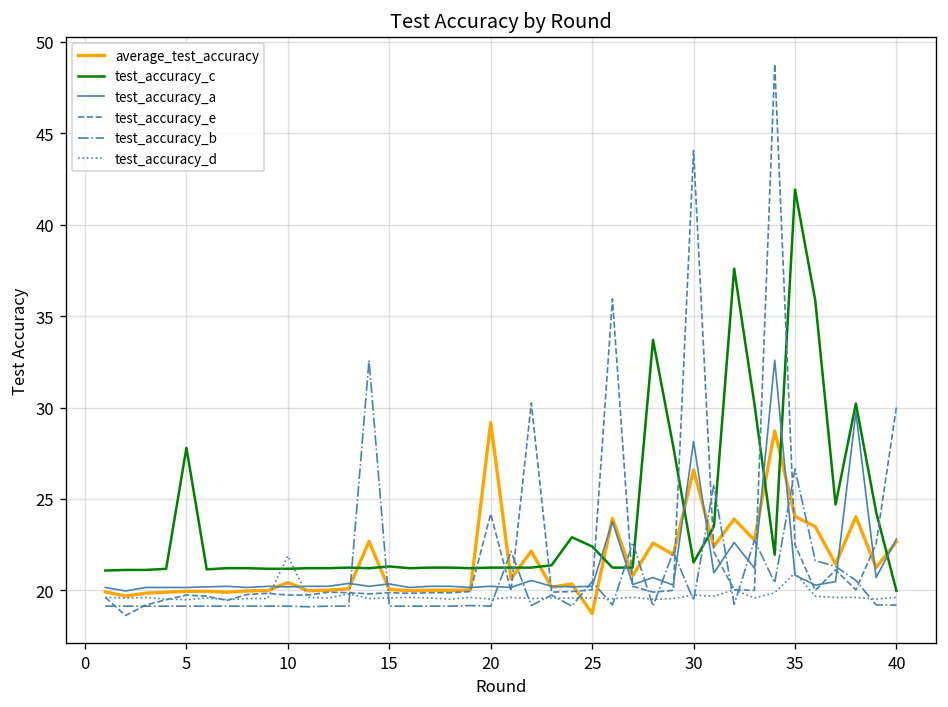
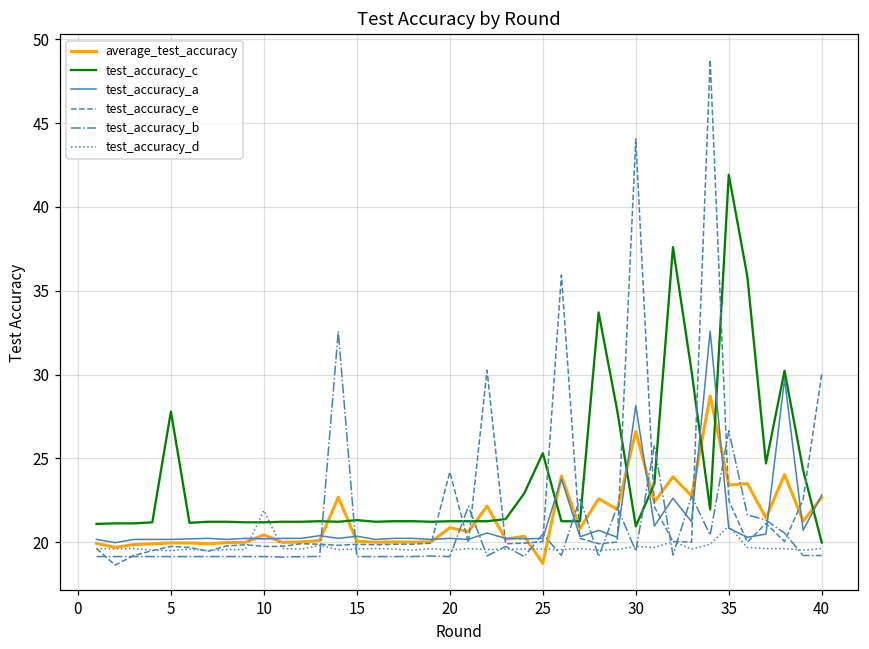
average_test_accuracy, 20: 29.2 -> 20.9
test_accuracy_c, 25: 22.4 -> 25.3
test_accuracy_c, 30: 21.5 -> 20.9
average_test_accuracy, 35: 24.0 -> 23.4
